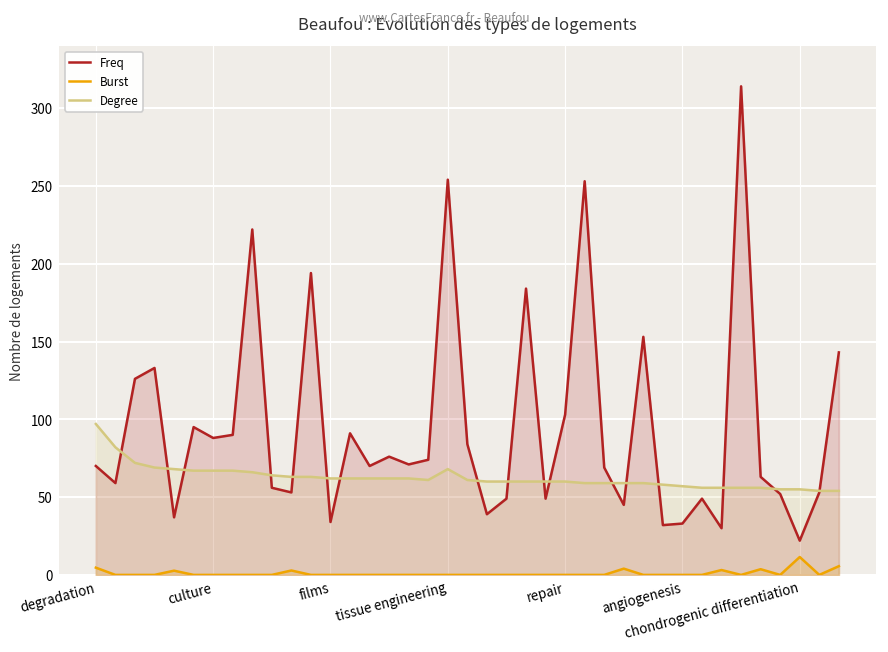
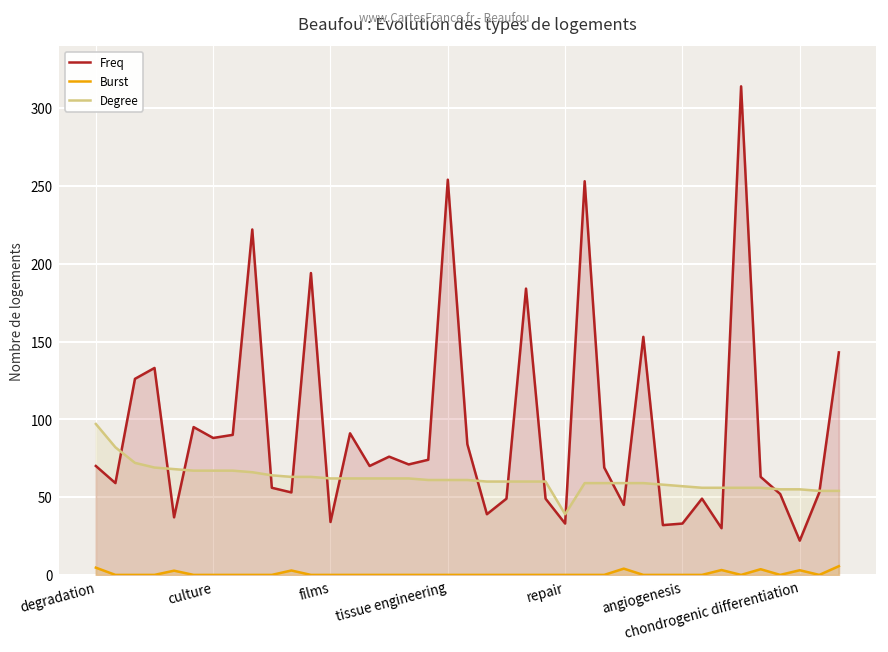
Degree, tissue engineering: 68 -> 61
Freq, repair: 103 -> 33
Degree, repair: 60 -> 39
Burst, chondrogenic differentiation: 12 -> 3
